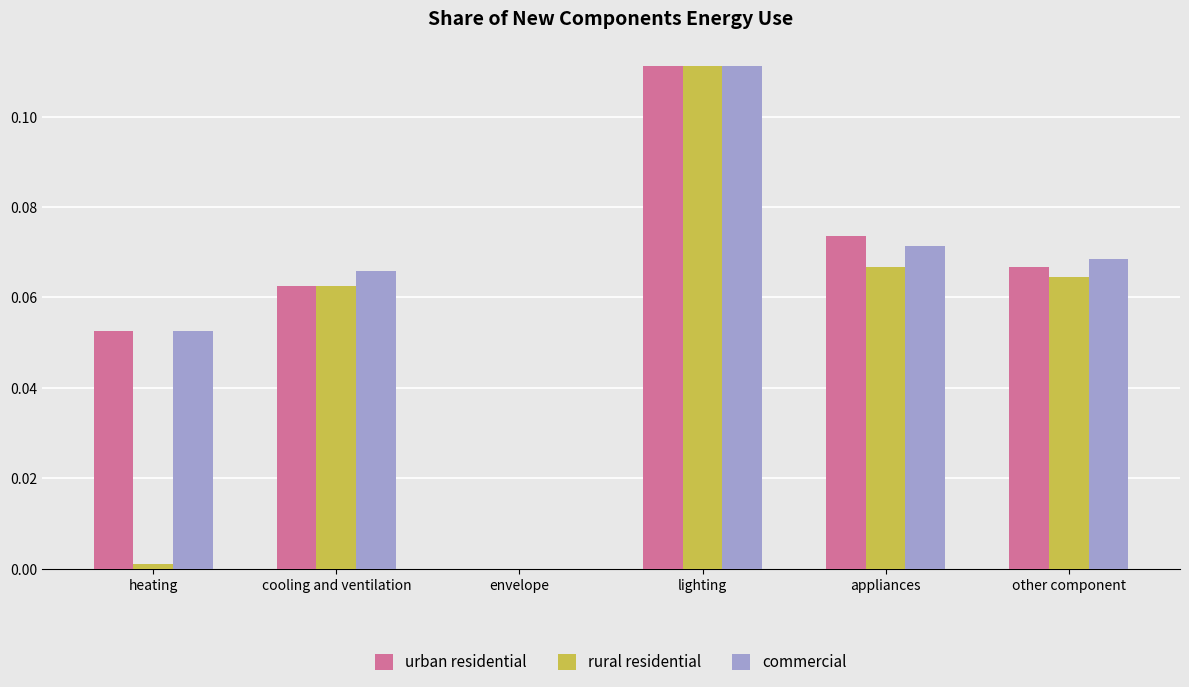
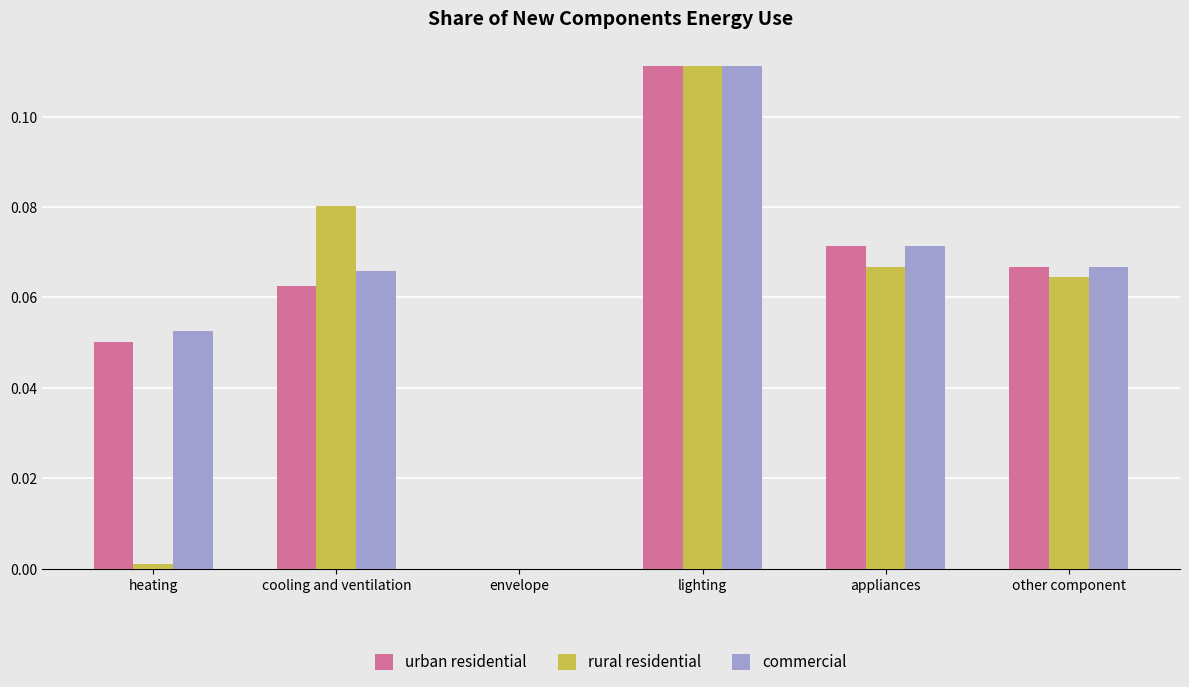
urban residential, heating: 0.053 -> 0.050
rural residential, cooling and ventilation: 0.063 -> 0.080
urban residential, appliances: 0.074 -> 0.071
commercial, other component: 0.069 -> 0.067
